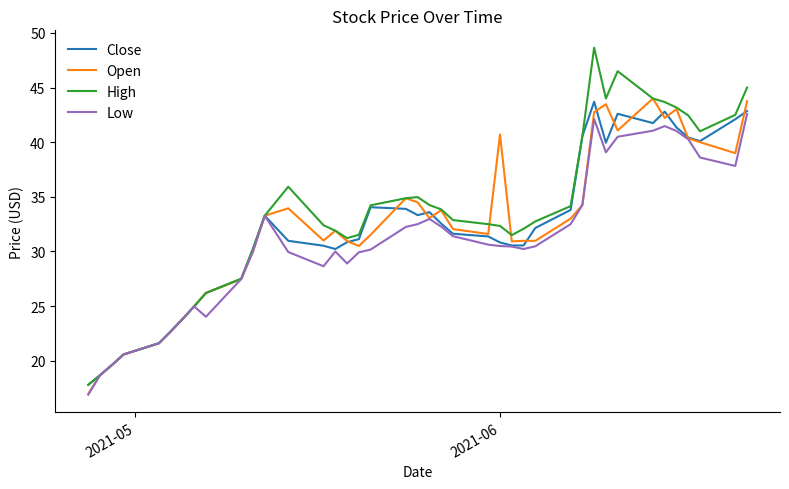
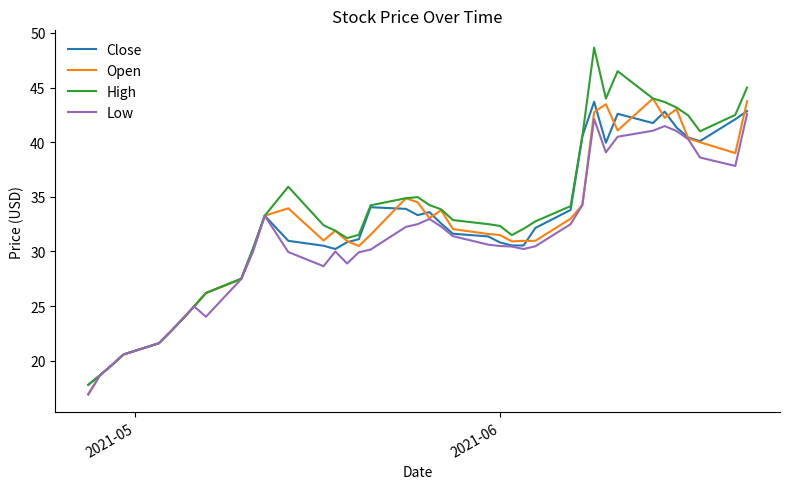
Open, 2021-06: 40.7 -> 31.5
